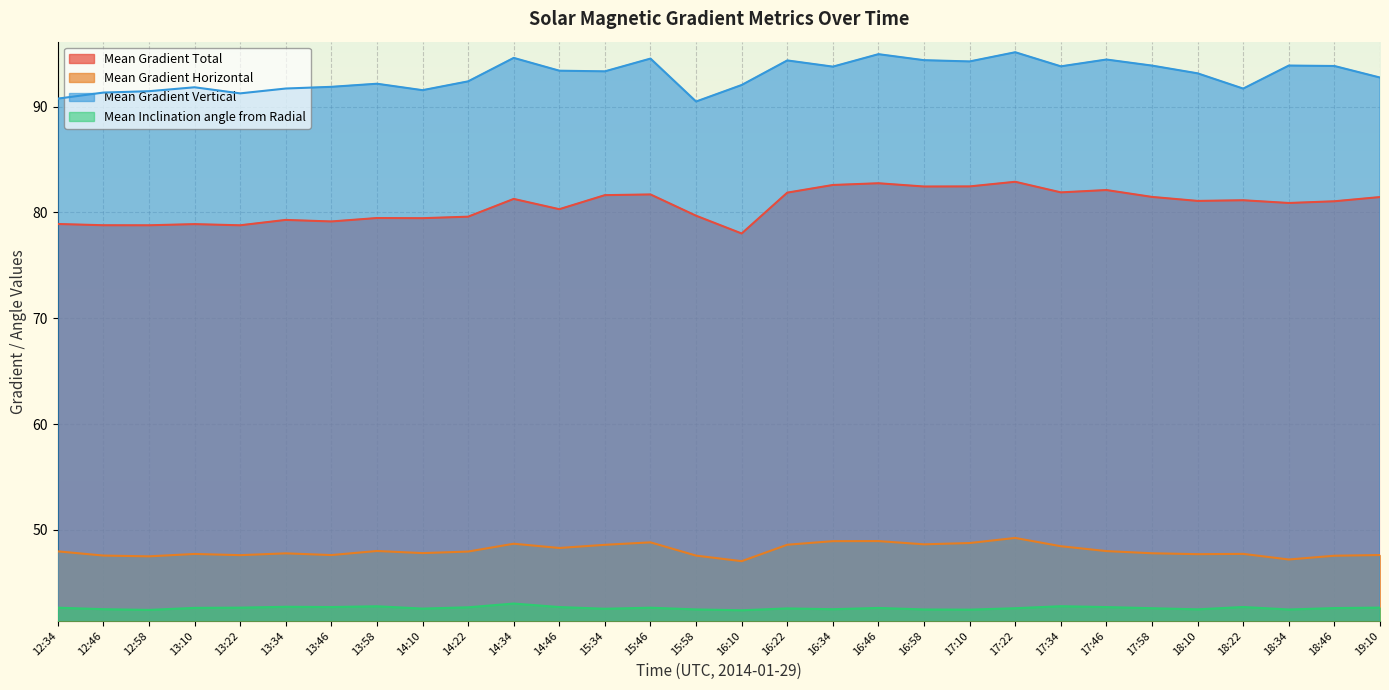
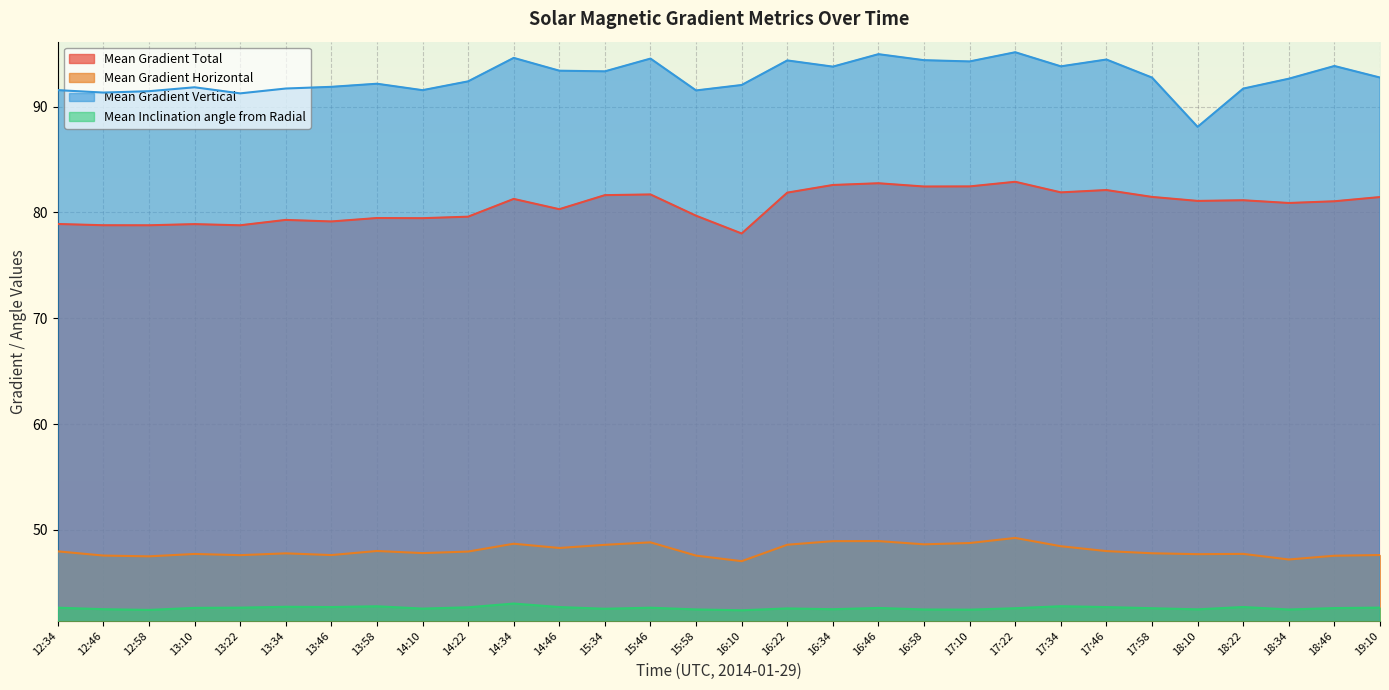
Mean Gradient Vertical, 12:34: 90.7 -> 91.6
Mean Gradient Vertical, 15:58: 90.5 -> 91.5
Mean Gradient Vertical, 17:58: 93.9 -> 92.7
Mean Gradient Vertical, 18:10: 93.1 -> 88.1
Mean Gradient Vertical, 18:34: 93.9 -> 92.6
